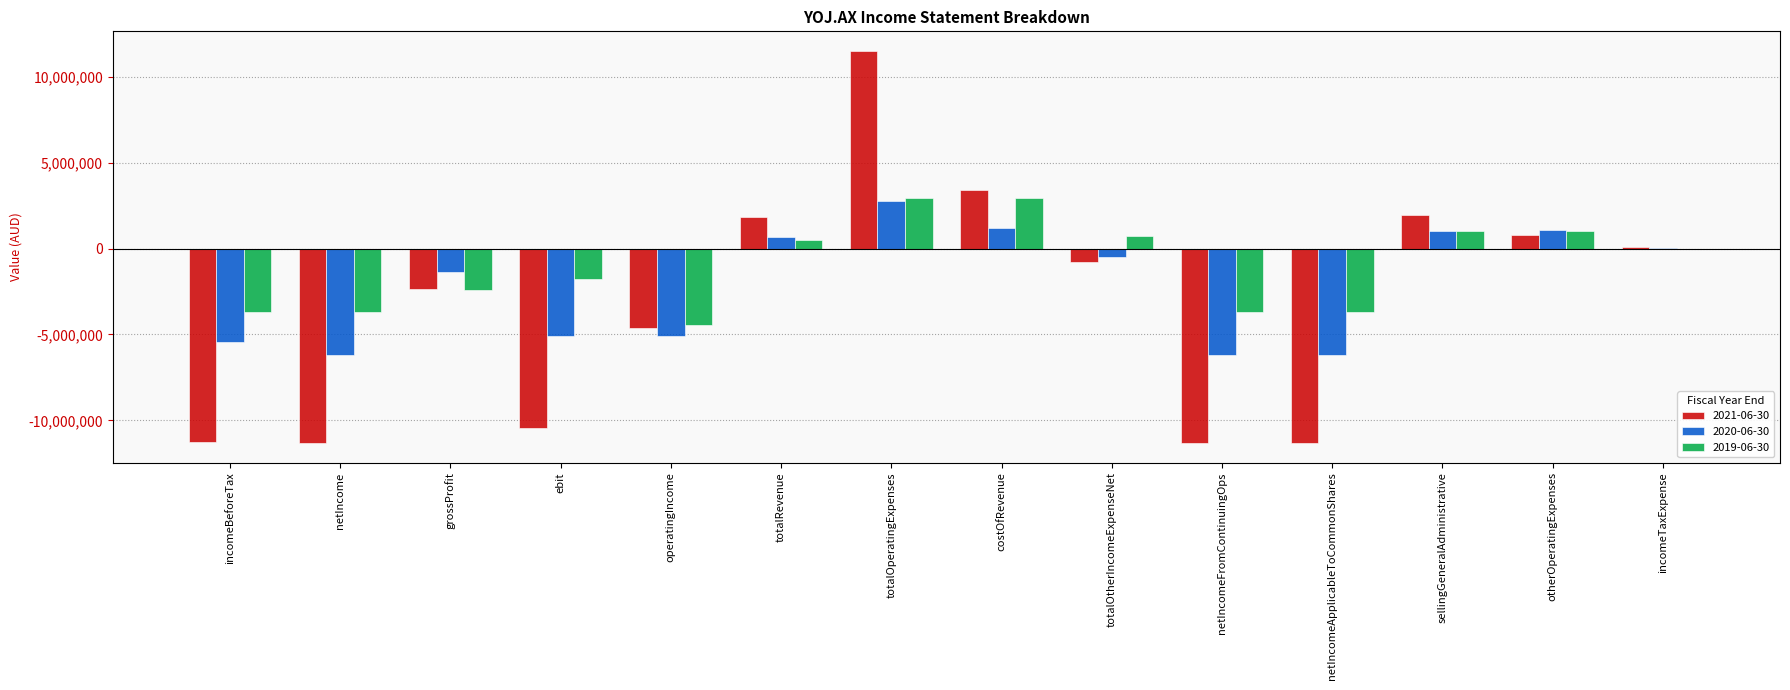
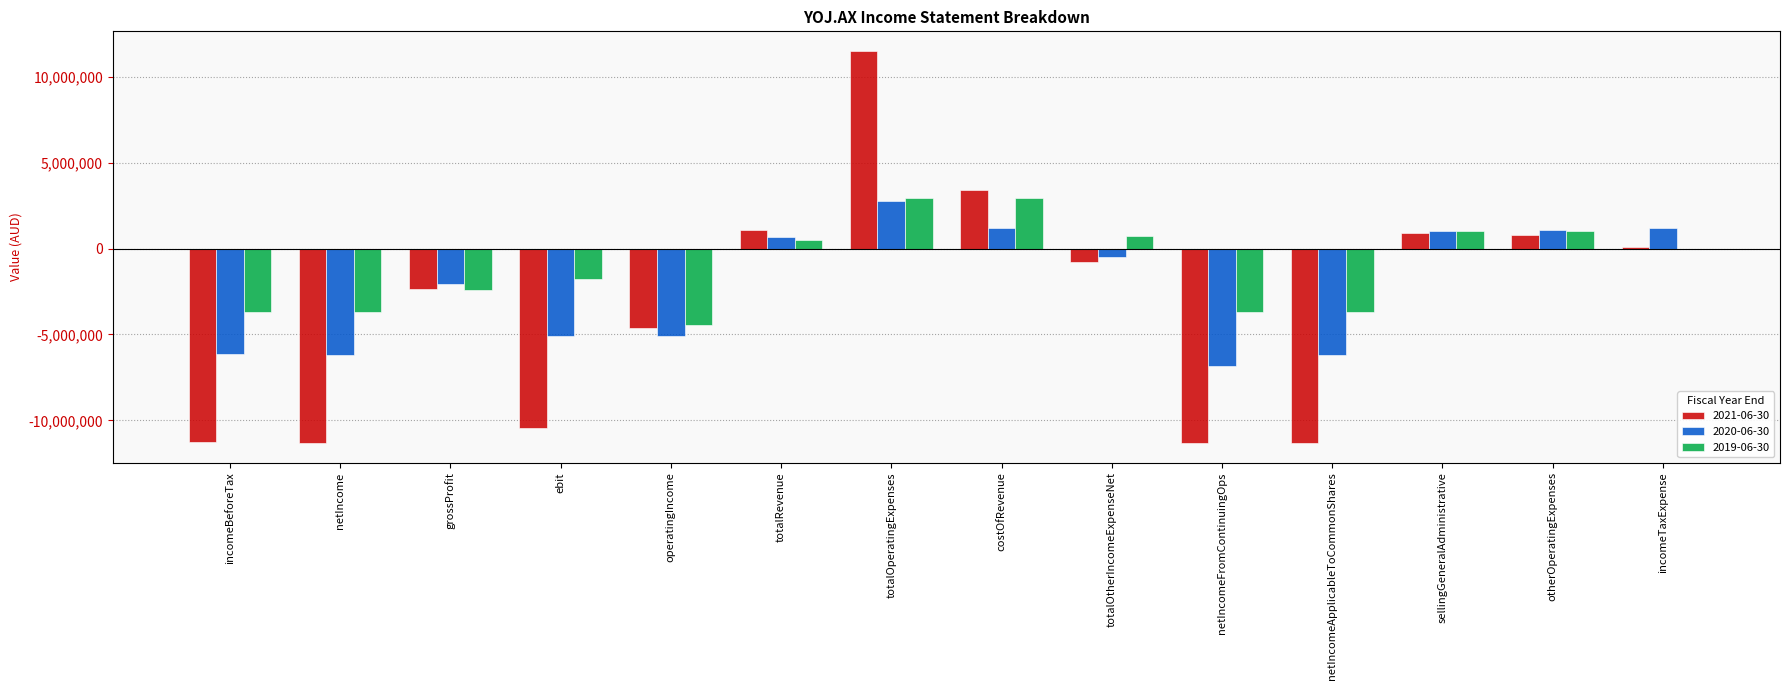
2020-06-30, incomeBeforeTax: -5,400,000 -> -6,200,000
2020-06-30, grossProfit: -1,400,000 -> -2,100,000
2021-06-30, totalRevenue: 1,800,000 -> 1,100,000
2020-06-30, netIncomeFromContinuingOps: -6,200,000 -> -6,800,000
2021-06-30, sellingGeneralAdministrative: 2,000,000 -> 900,000
2020-06-30, incomeTaxExpense: 0 -> 1,200,000
